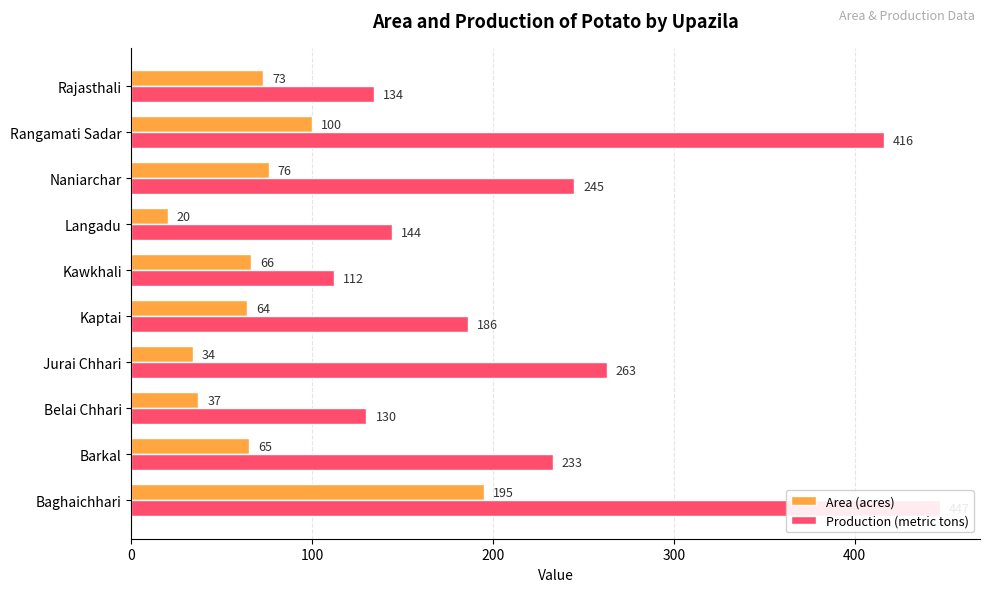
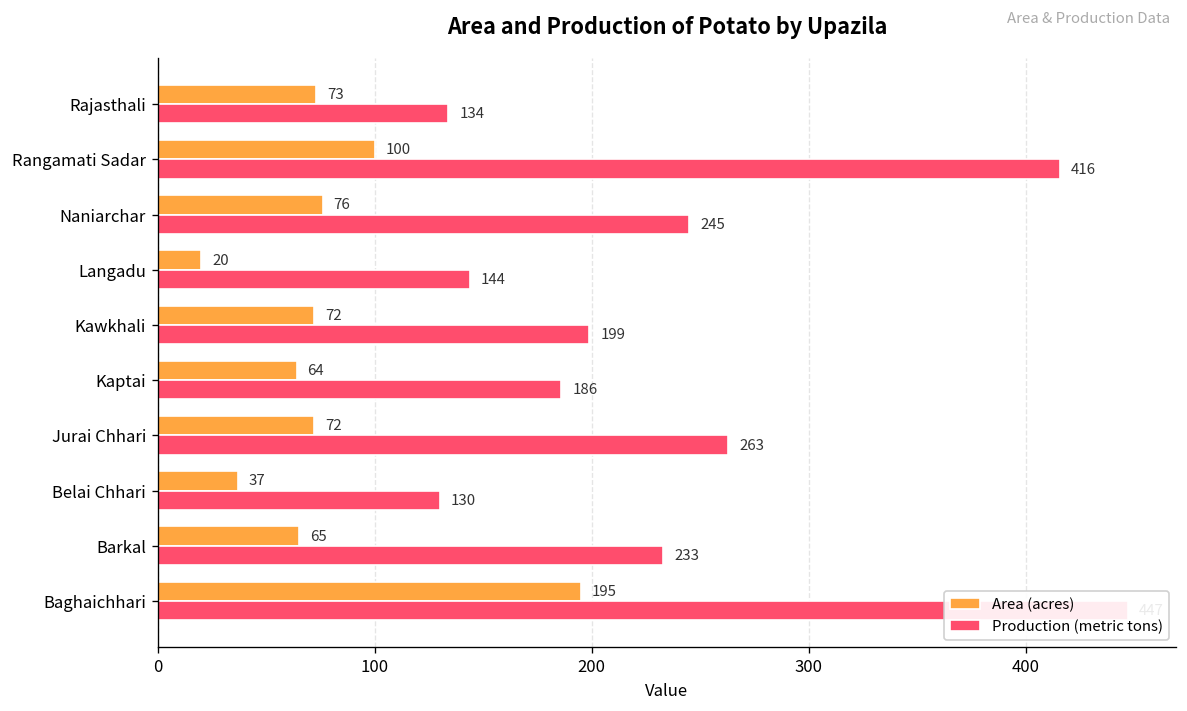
Area (acres), Kawkhali: 66 -> 72
Production (metric tons), Kawkhali: 112 -> 199
Area (acres), Jurai Chhari: 34 -> 72
